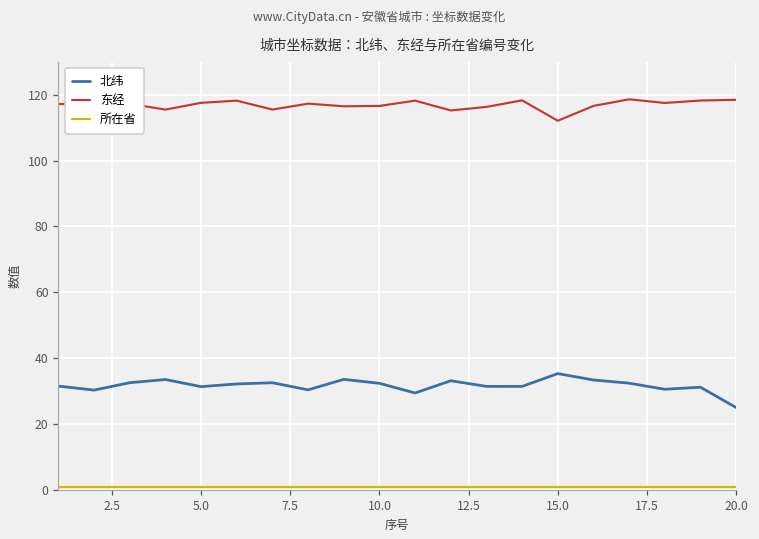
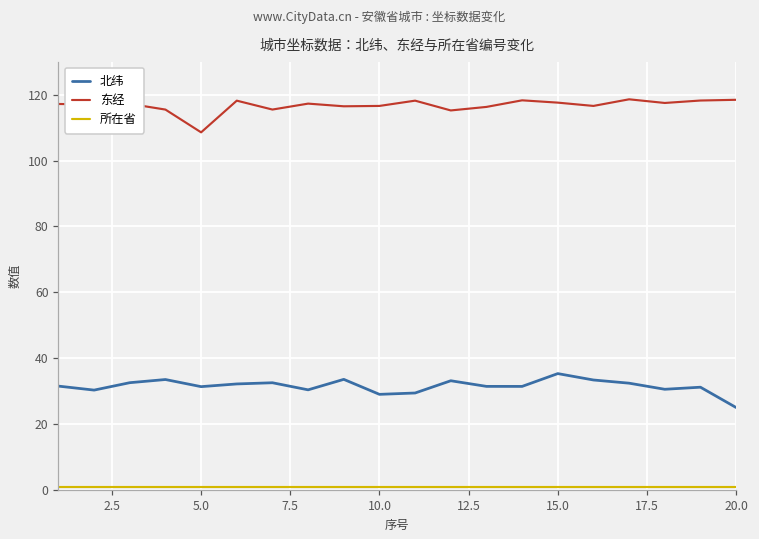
东经, 5.0: 118 -> 109
北纬, 10.0: 32 -> 29
东经, 15.0: 112 -> 118
